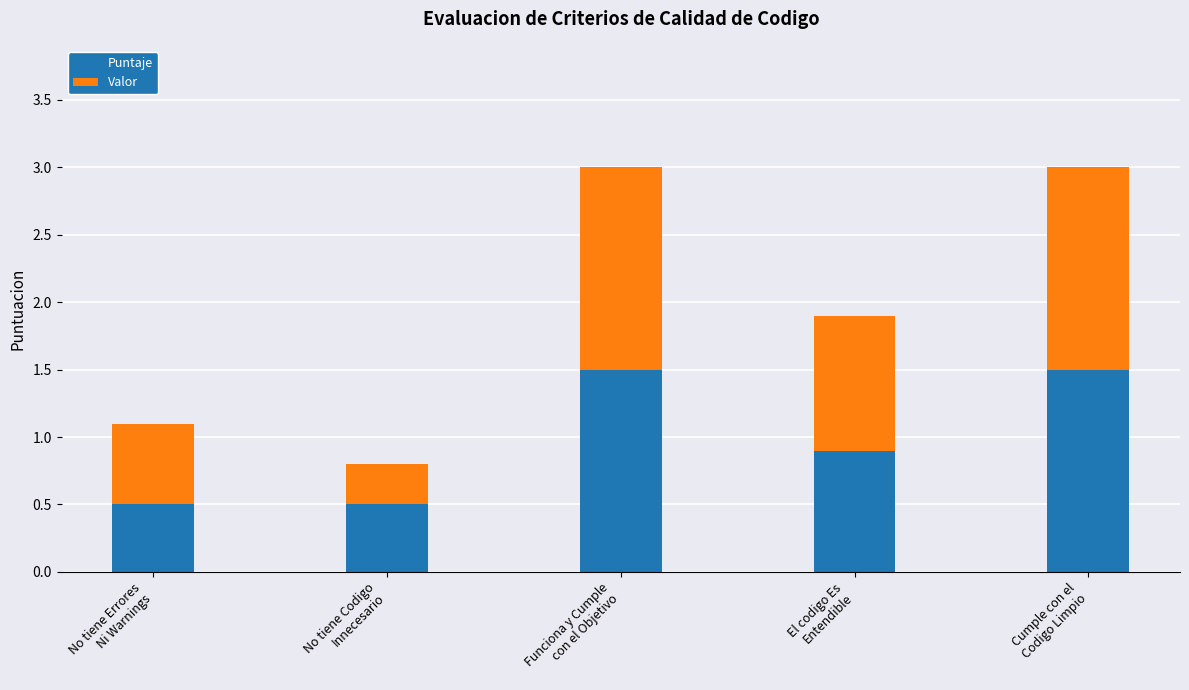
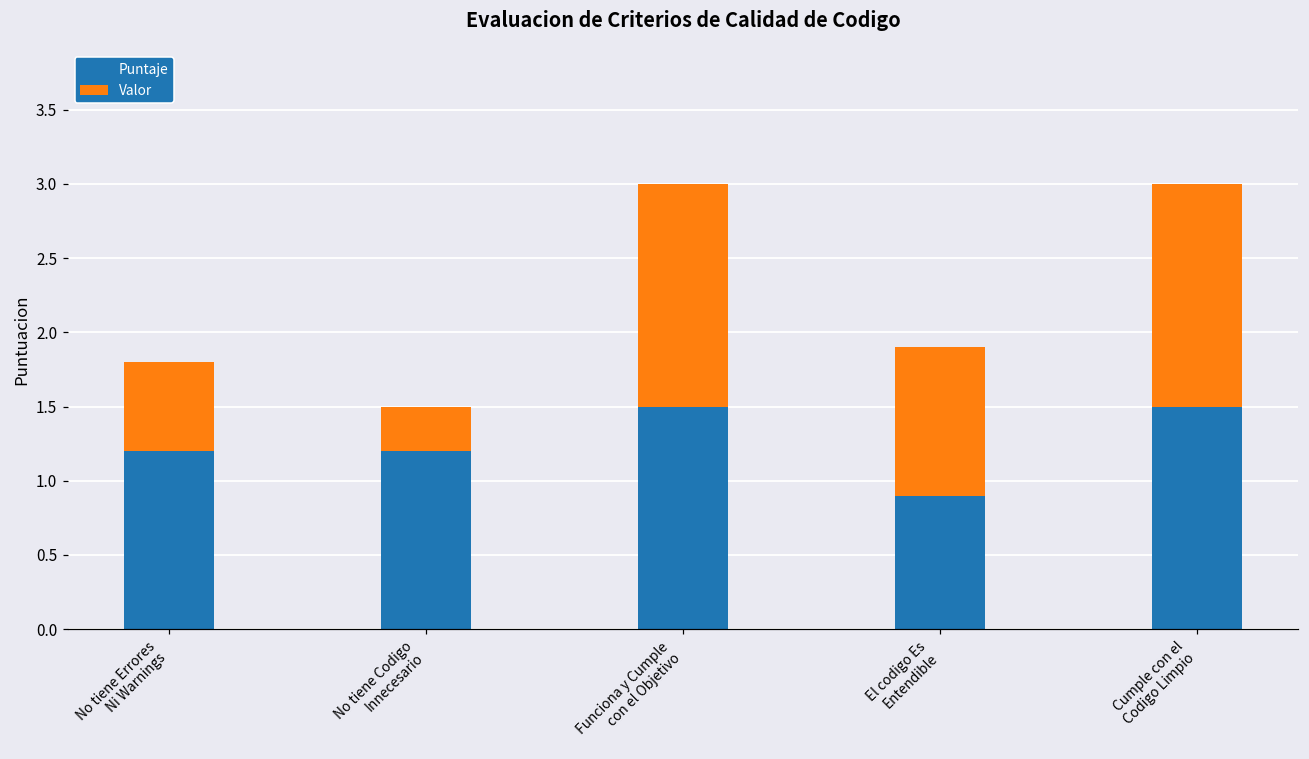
Puntaje, No tiene Errores Ni Warnings: 0.5 -> 1.2
Puntaje, No tiene Codigo Innecesario: 0.5 -> 1.2
